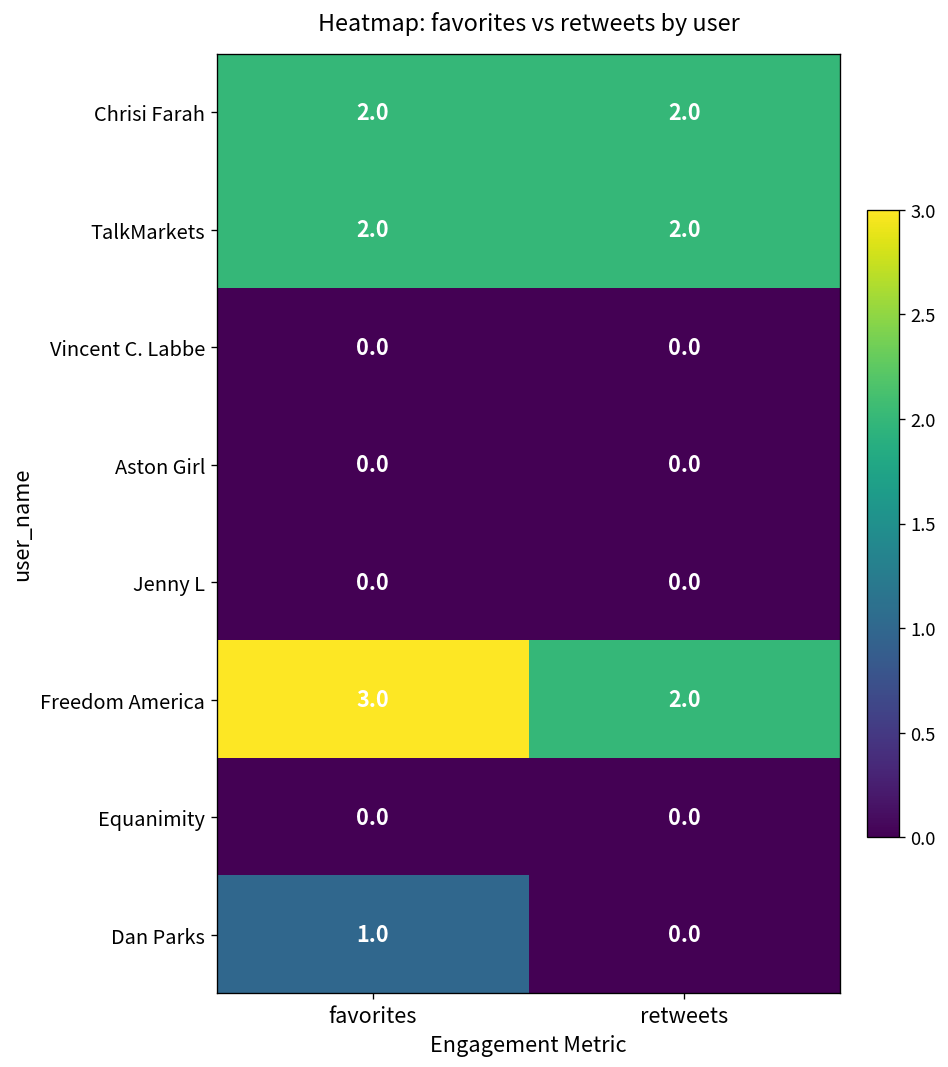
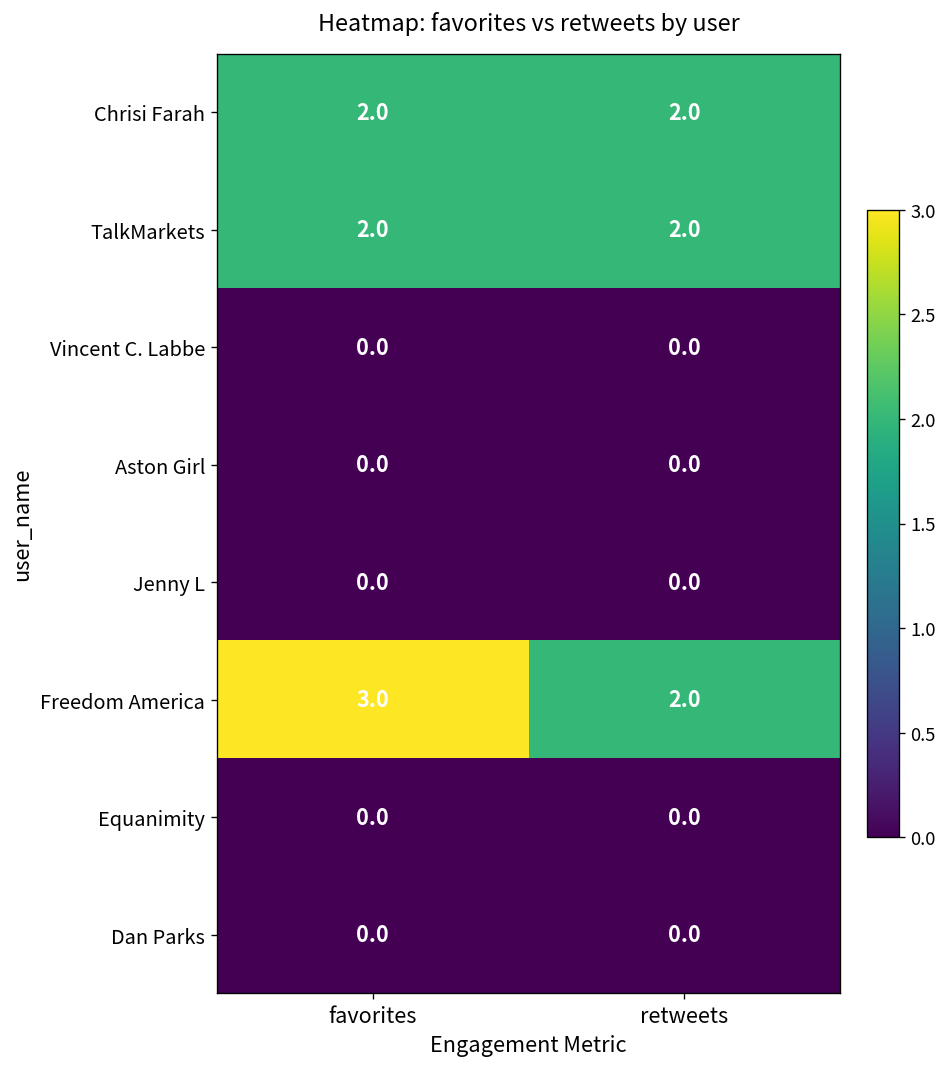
Dan Parks, favorites: 1.0 -> 0.0
